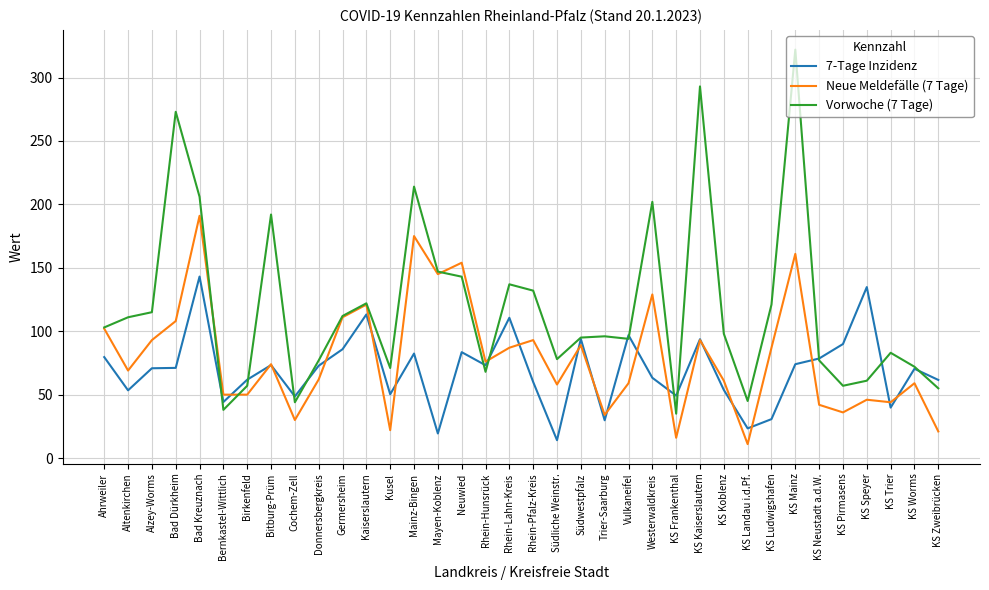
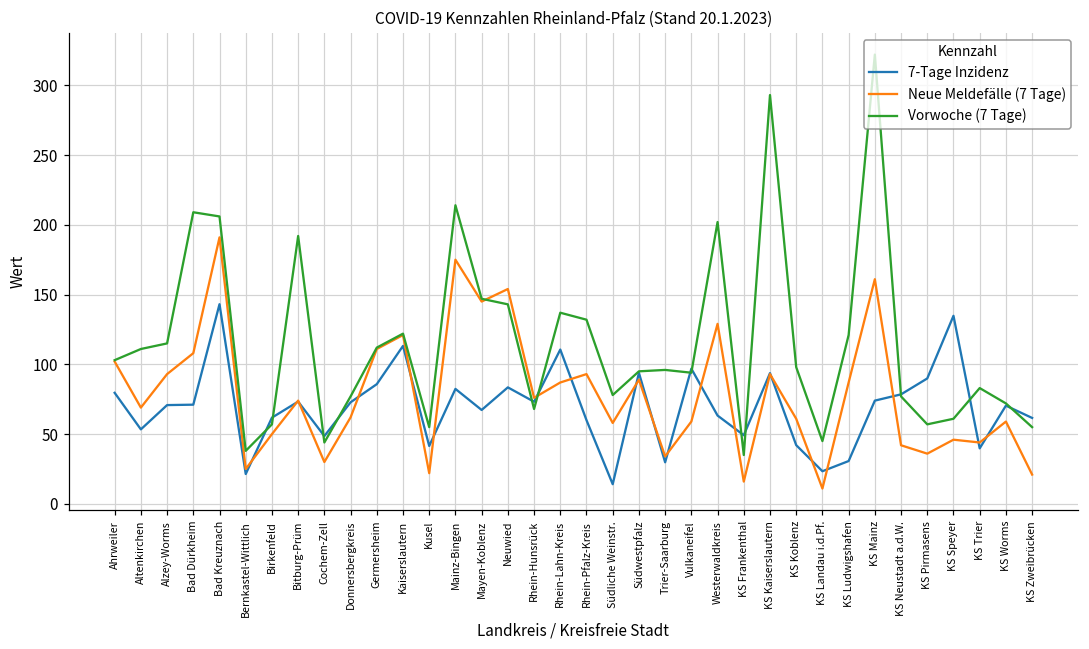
Vorwoche (7 Tage), Bad Dürkheim: 273 -> 209
7-Tage Inzidenz, Bernkastel-Wittlich: 44 -> 21
Neue Meldefälle (7 Tage), Bernkastel-Wittlich: 50 -> 25
7-Tage Inzidenz, Kusel: 50 -> 42
Vorwoche (7 Tage), Kusel: 71 -> 55
7-Tage Inzidenz, Mayen-Koblenz: 19 -> 67
7-Tage Inzidenz, KS Koblenz: 54 -> 42
